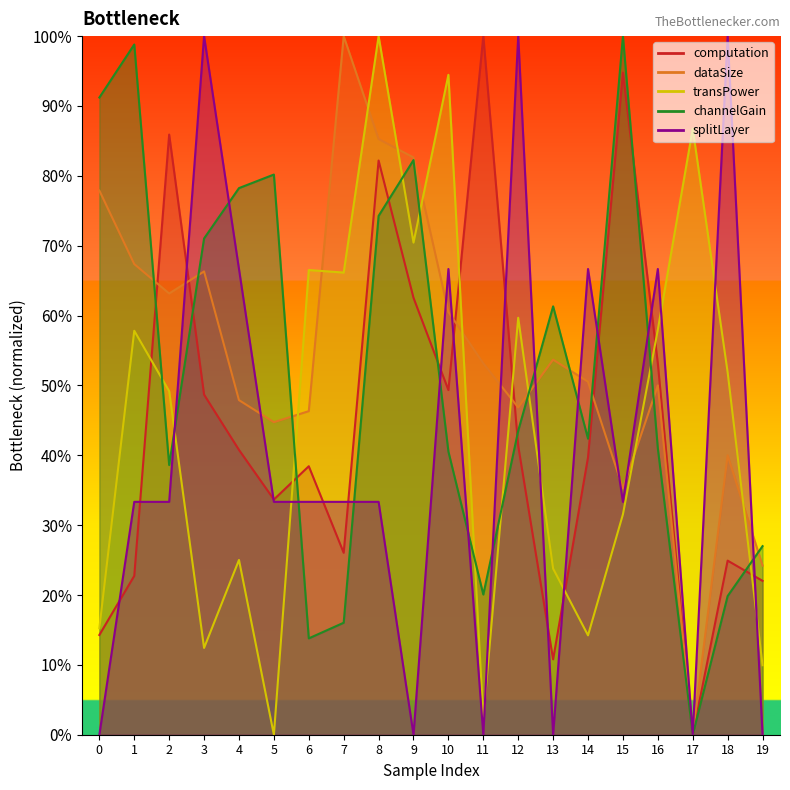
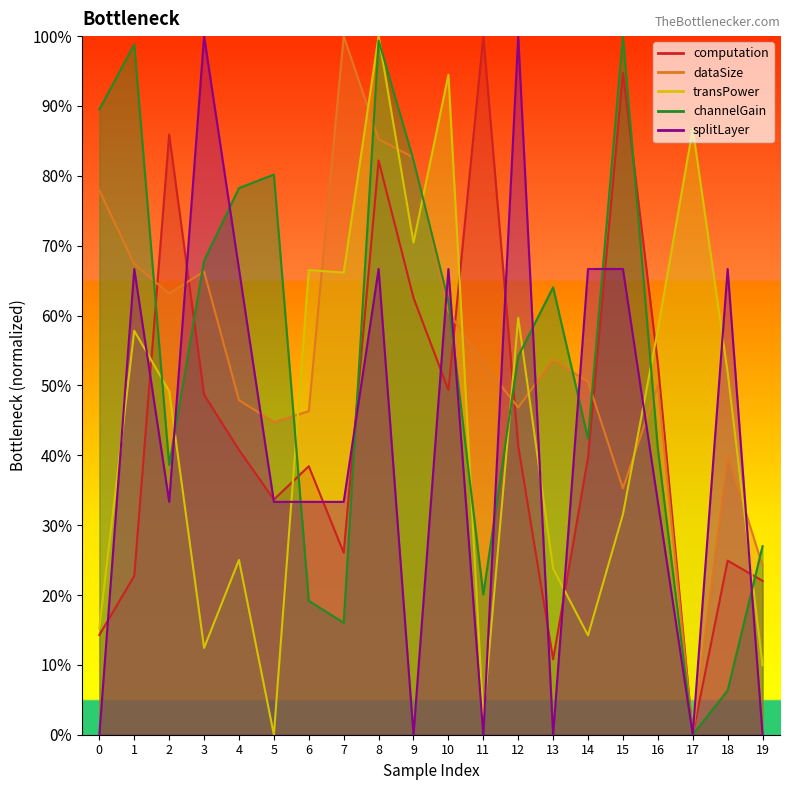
channelGain, 0: 91% -> 90%
splitLayer, 1: 33% -> 67%
channelGain, 3: 71% -> 68%
channelGain, 6: 14% -> 19%
channelGain, 8: 74% -> 99%
splitLayer, 8: 33% -> 67%
channelGain, 10: 41% -> 62%
channelGain, 12: 44% -> 54%
channelGain, 13: 61% -> 64%
splitLayer, 15: 33% -> 67%
splitLayer, 16: 67% -> 33%
channelGain, 18: 20% -> 6%
splitLayer, 18: 100% -> 67%
